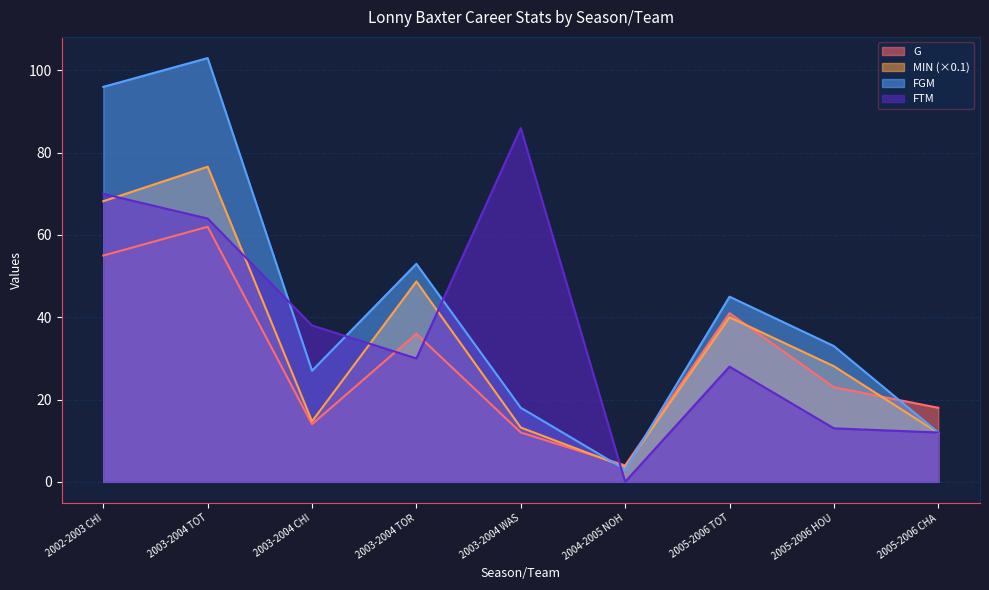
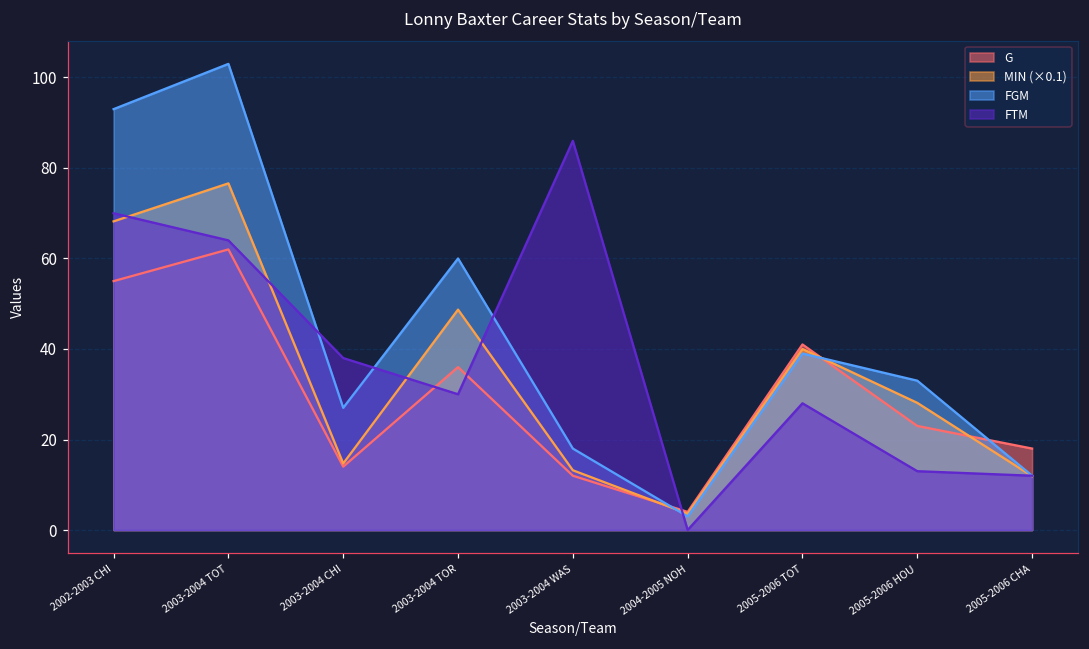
FGM, 2002-2003 CHI: 96 -> 93
FGM, 2003-2004 TOR: 53 -> 60
FGM, 2005-2006 TOT: 45 -> 39
